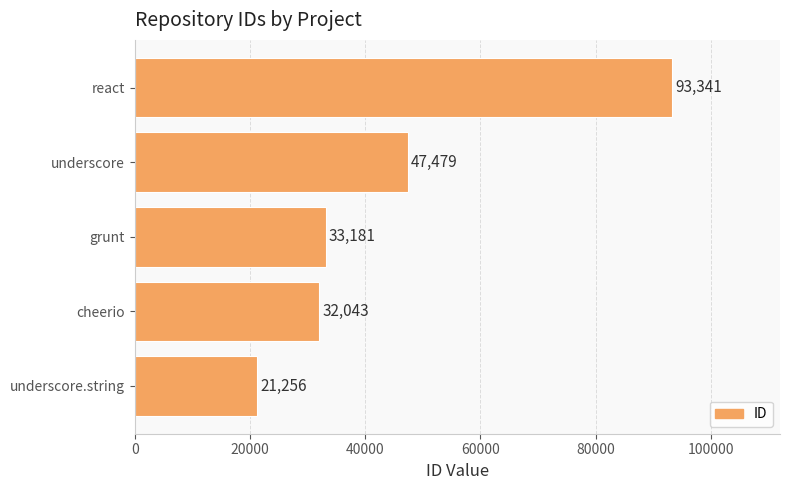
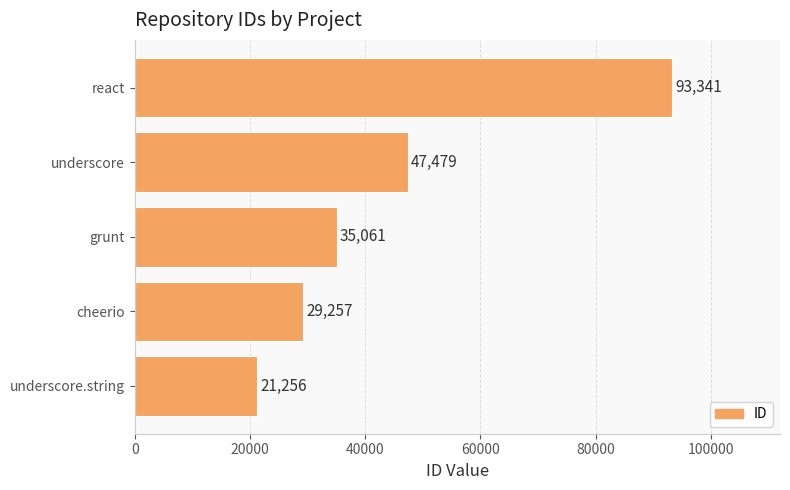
grunt: 33,181 -> 35,061
cheerio: 32,043 -> 29,257
